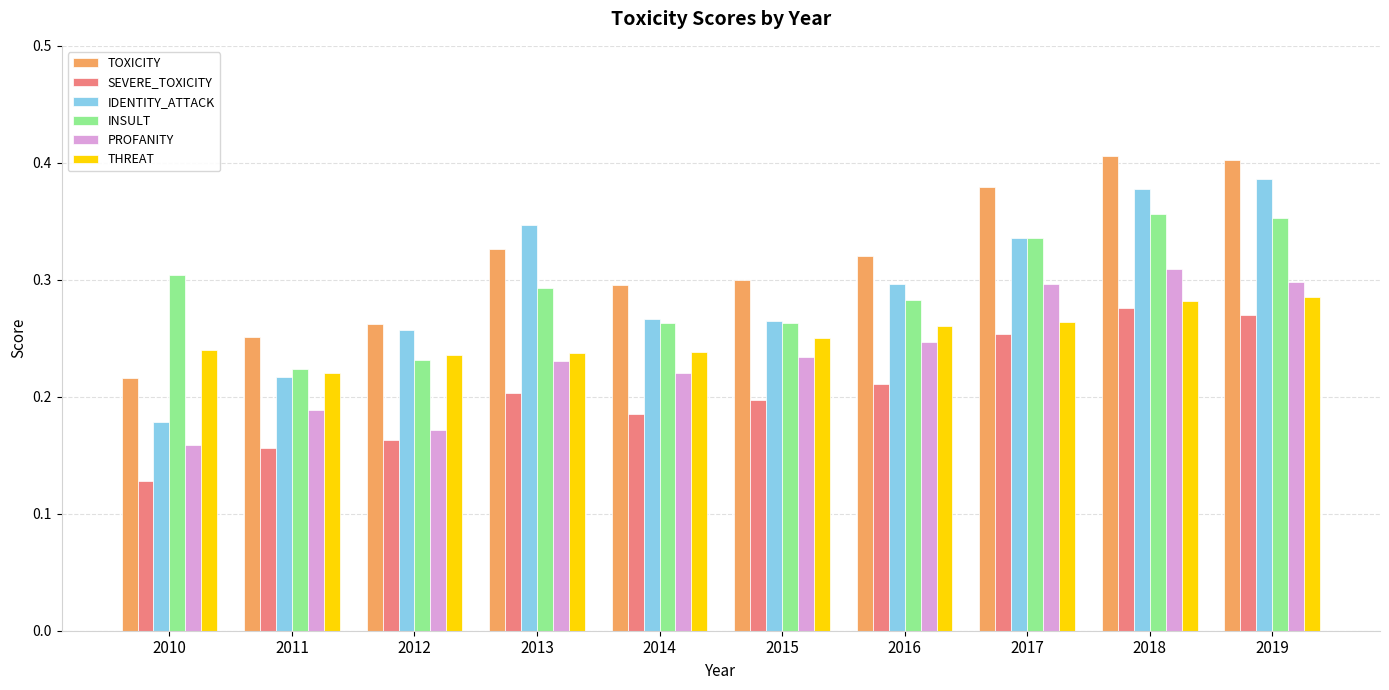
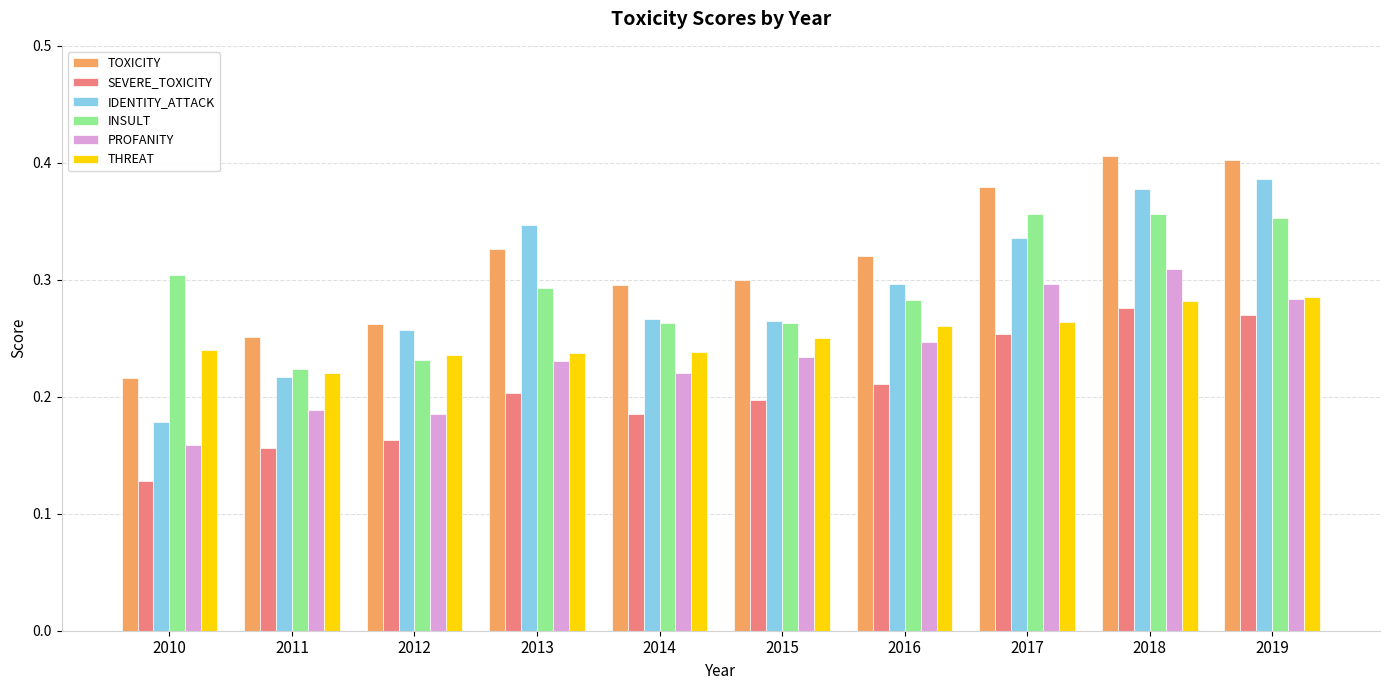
PROFANITY, 2012: 0.171 -> 0.186
INSULT, 2017: 0.336 -> 0.356
PROFANITY, 2019: 0.298 -> 0.283
